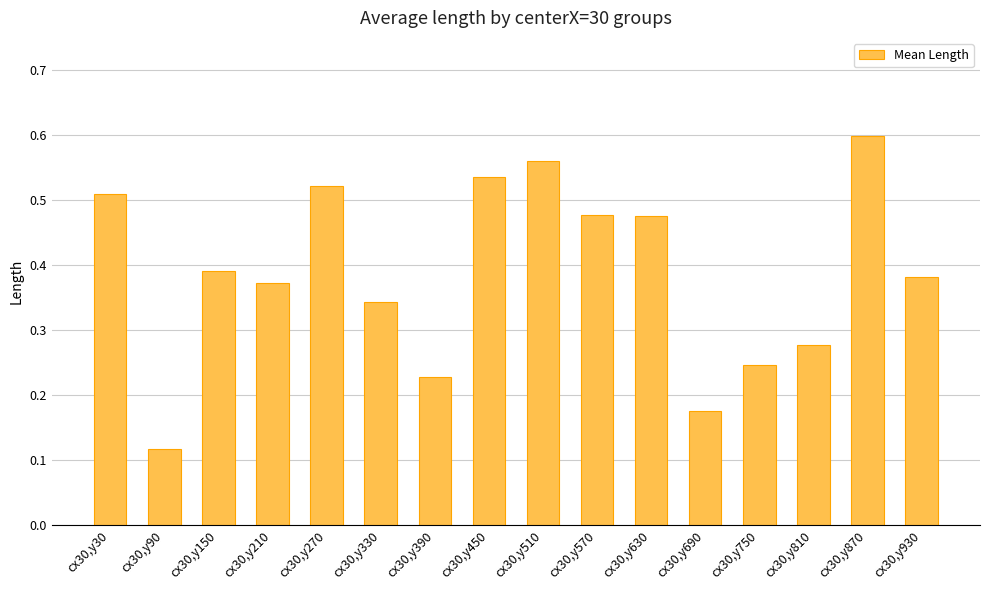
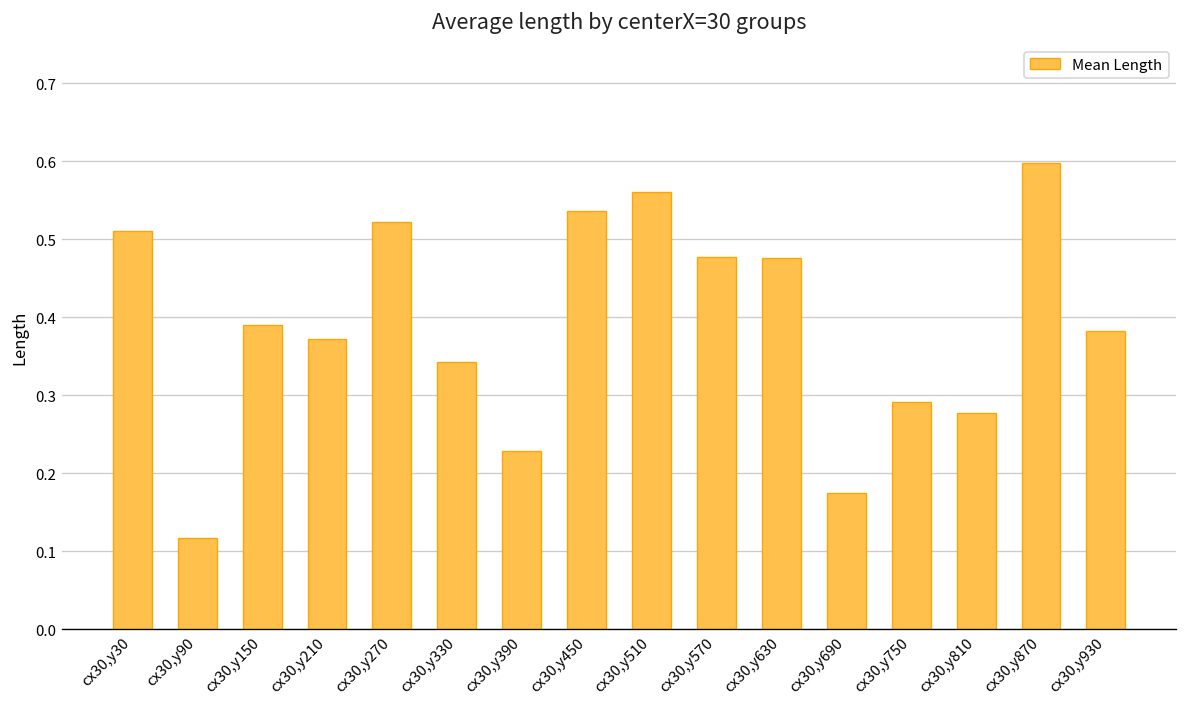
cx30,y750: 0.25 -> 0.29
